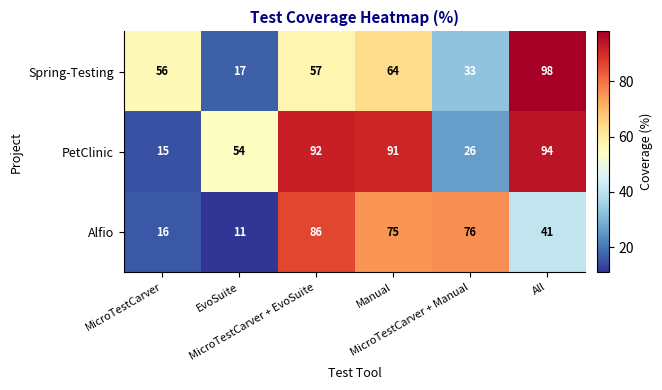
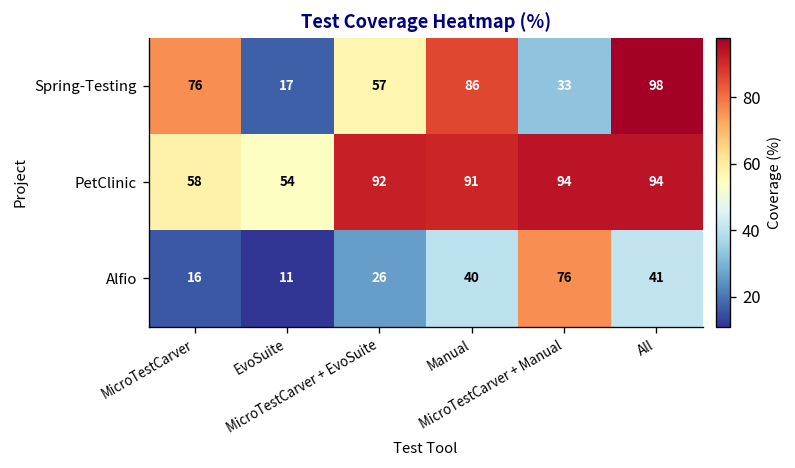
Spring-Testing, MicroTestCarver: 56 -> 76
Spring-Testing, Manual: 64 -> 86
PetClinic, MicroTestCarver: 15 -> 58
PetClinic, MicroTestCarver + Manual: 26 -> 94
Alfio, MicroTestCarver + EvoSuite: 86 -> 26
Alfio, Manual: 75 -> 40
